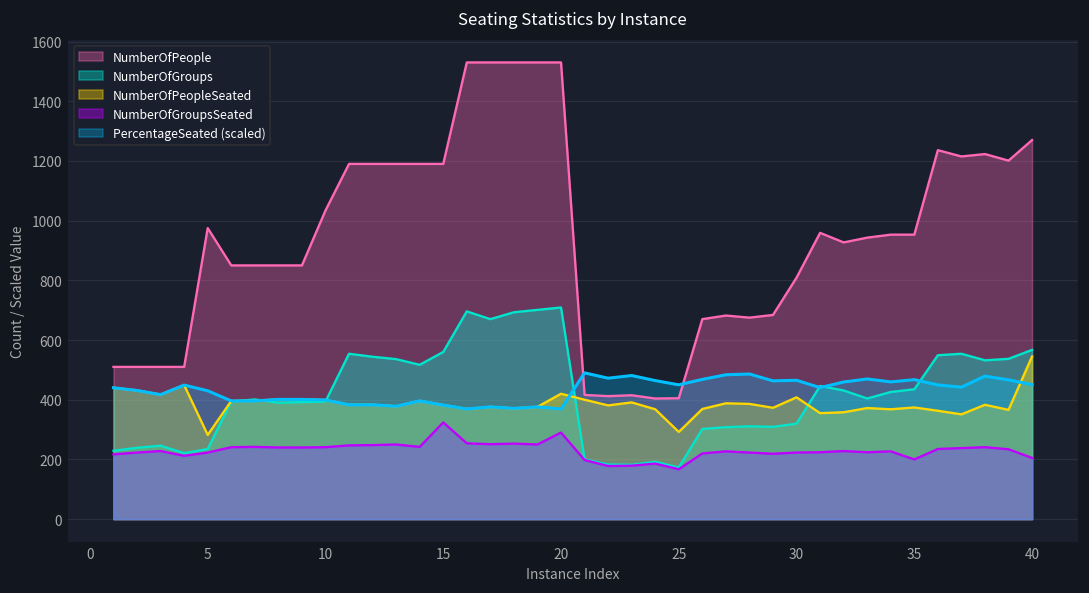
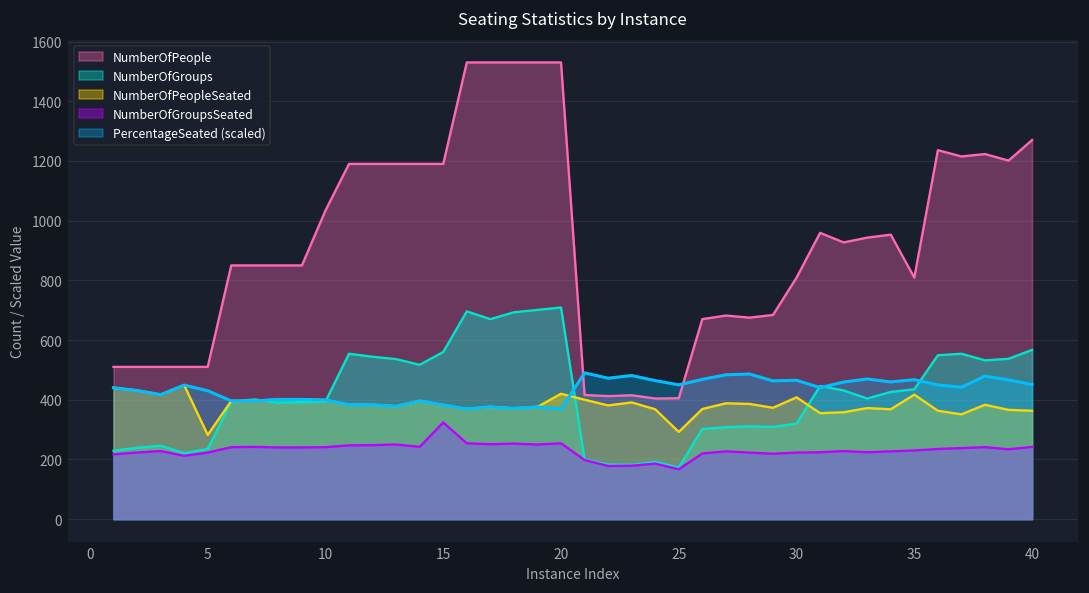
NumberOfPeople, 5: 980 -> 510
NumberOfGroupsSeated, 20: 290 -> 250
NumberOfPeople, 35: 950 -> 810
NumberOfPeopleSeated, 35: 370 -> 420
NumberOfGroupsSeated, 35: 200 -> 230
NumberOfPeopleSeated, 40: 550 -> 360
NumberOfGroupsSeated, 40: 210 -> 240
